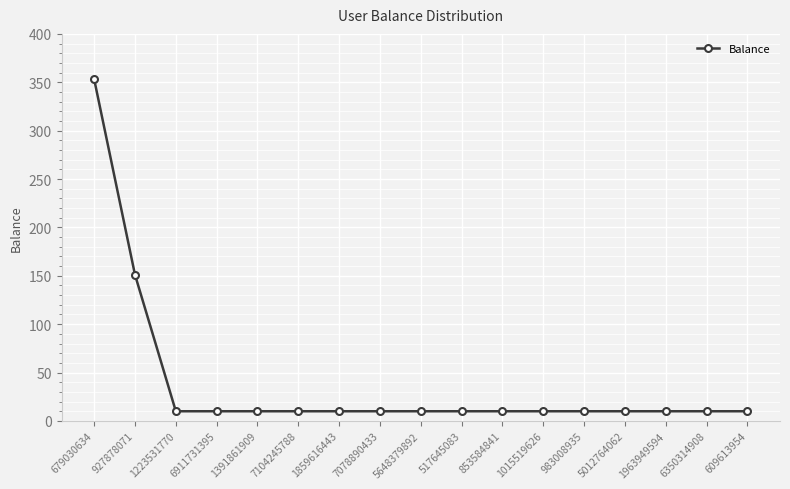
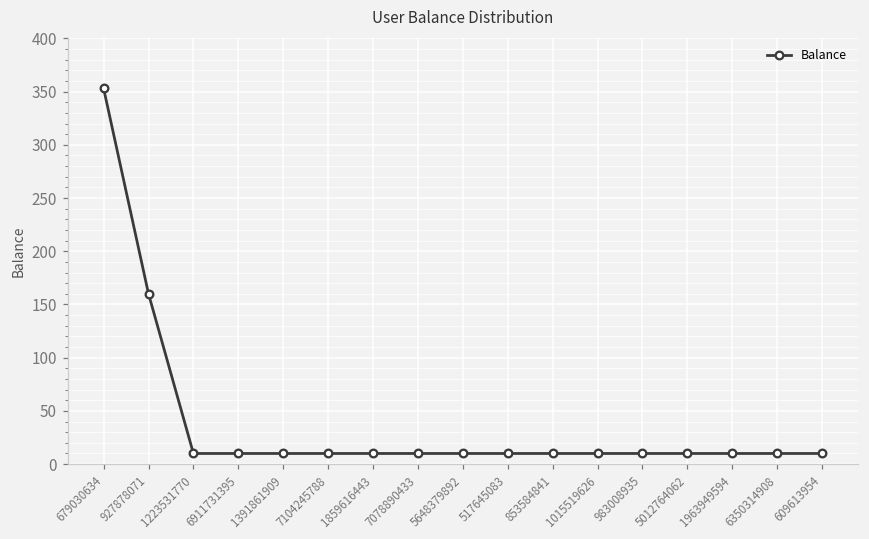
927878071: 150 -> 160
